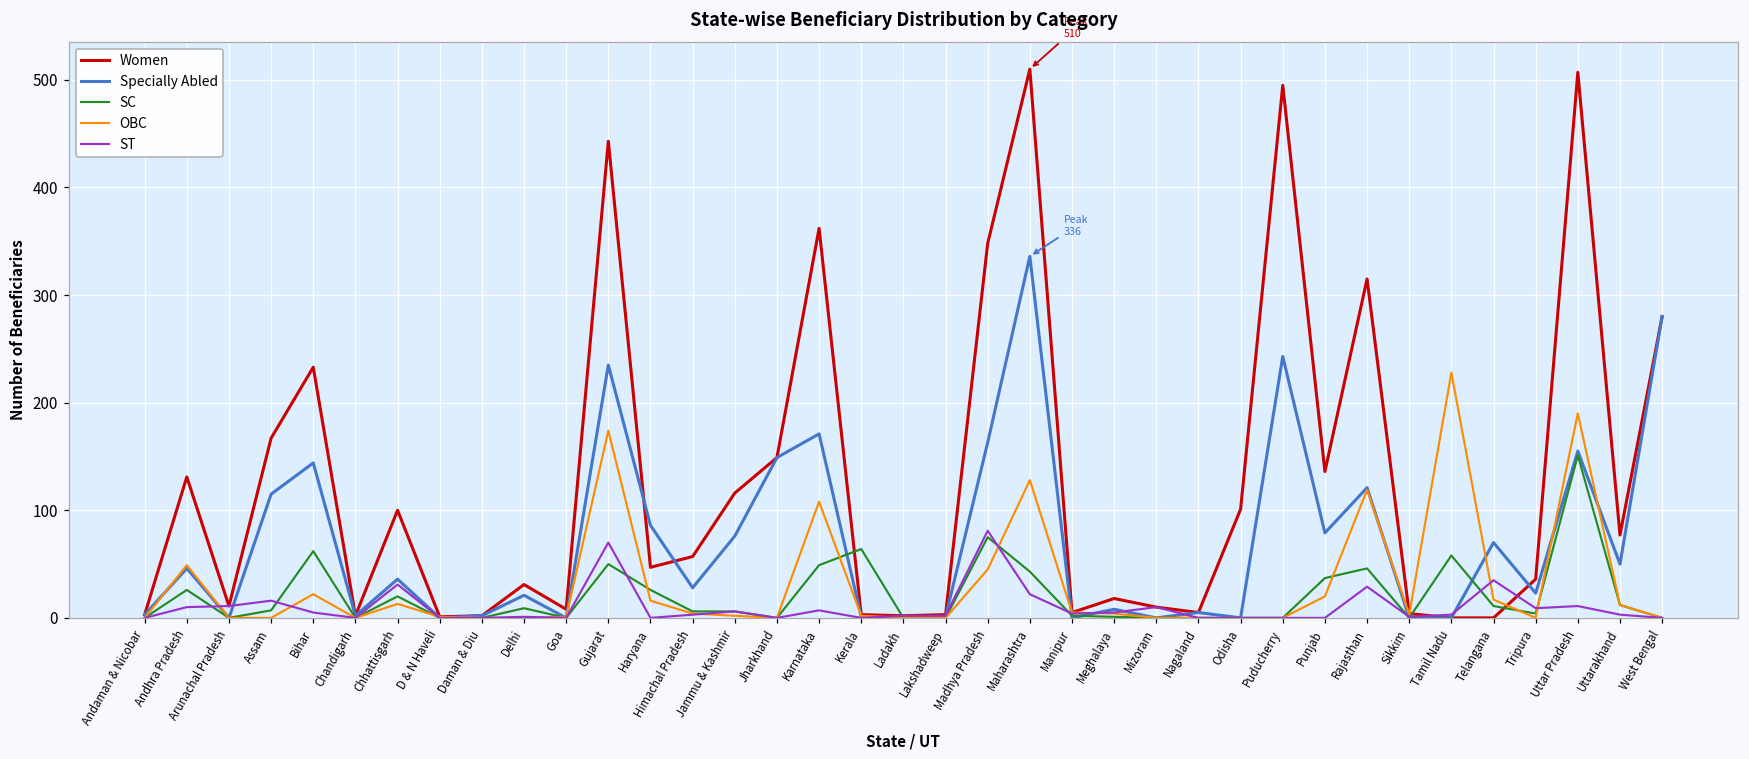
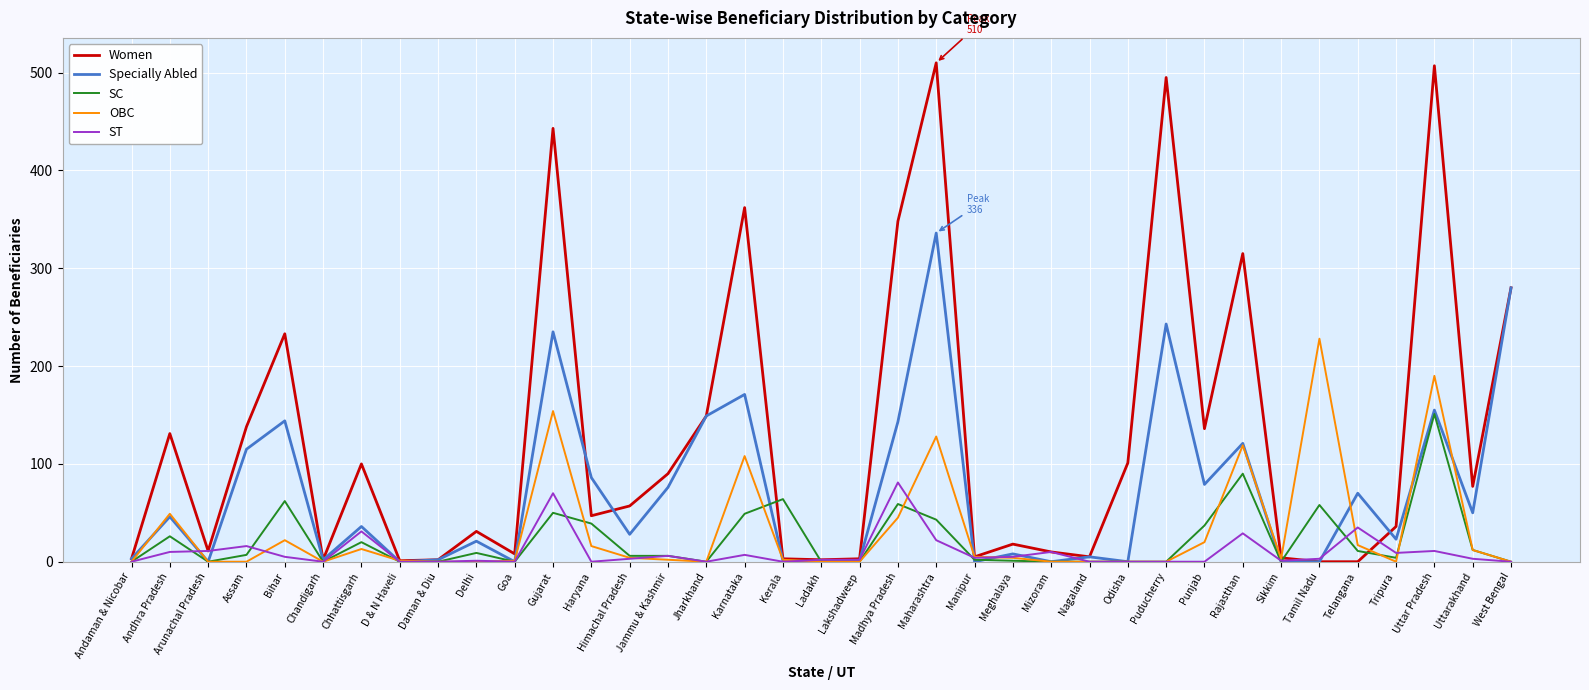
Women, Assam: 170 -> 140
OBC, Gujarat: 170 -> 150
SC, Haryana: 30 -> 40
Women, Jammu & Kashmir: 120 -> 90
Specially Abled, Madhya Pradesh: 160 -> 140
SC, Madhya Pradesh: 80 -> 60
SC, Rajasthan: 50 -> 90
